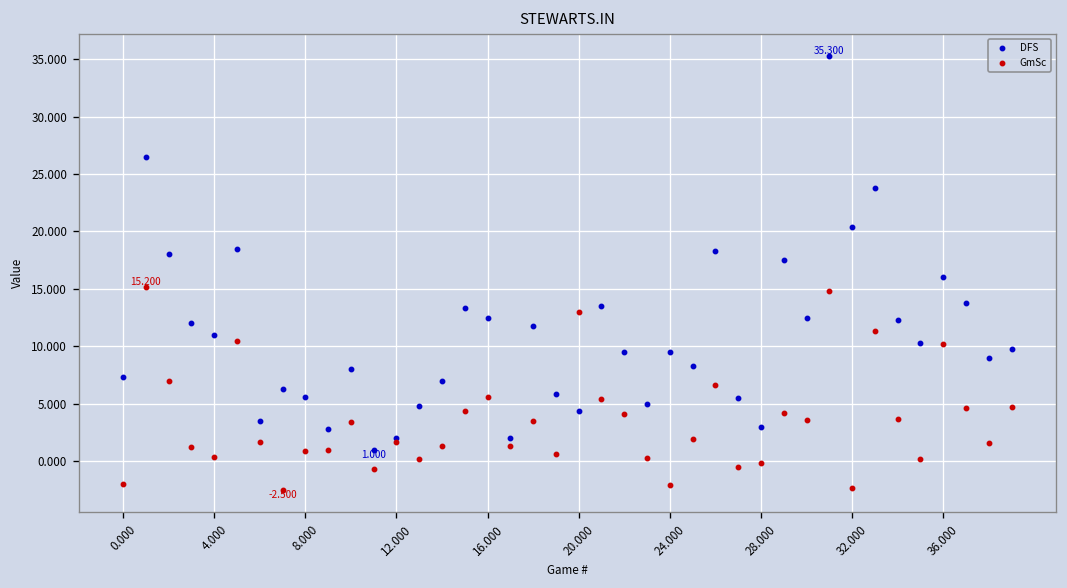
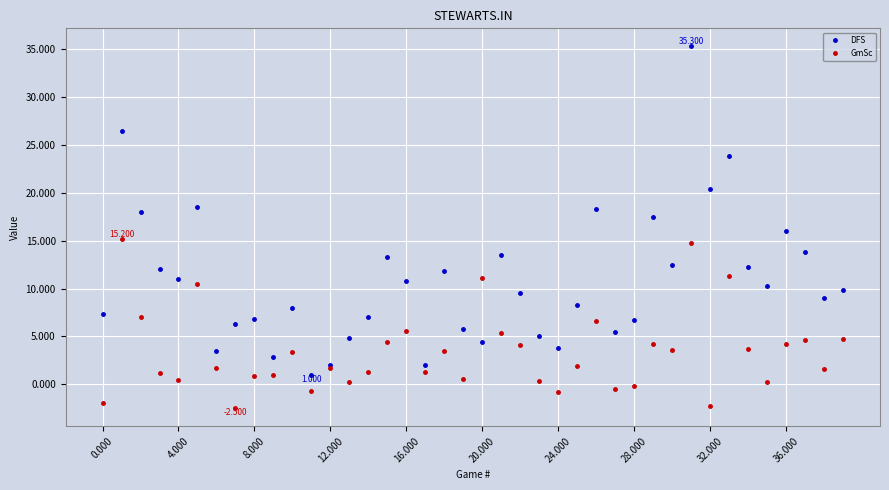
DFS, 8.000: 6 -> 7
DFS, 16.000: 13 -> 11
GmSc, 20.000: 13 -> 11
DFS, 24.000: 10 -> 4
GmSc, 24.000: -2 -> -1
DFS, 28.000: 3 -> 7
GmSc, 36.000: 10 -> 4
